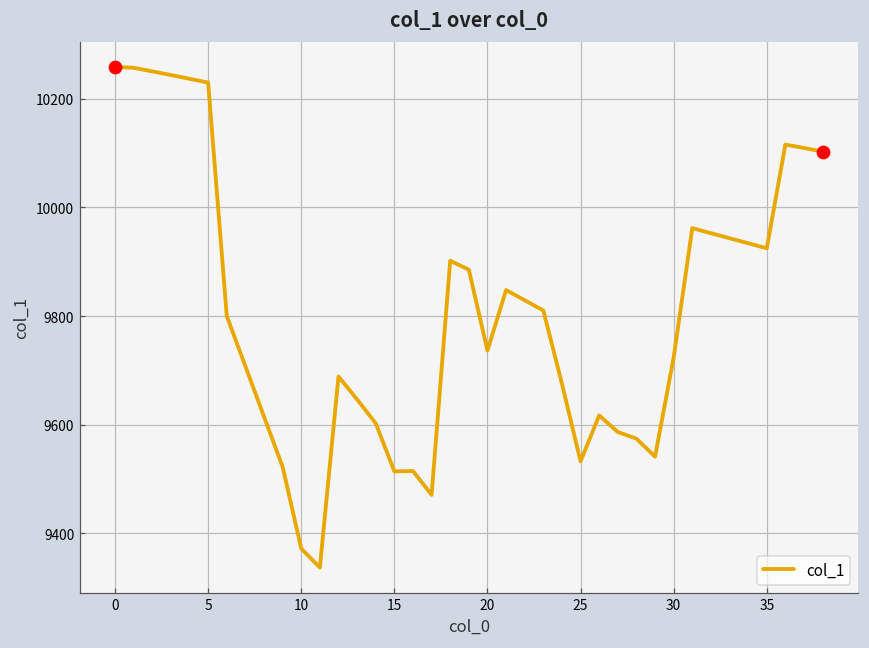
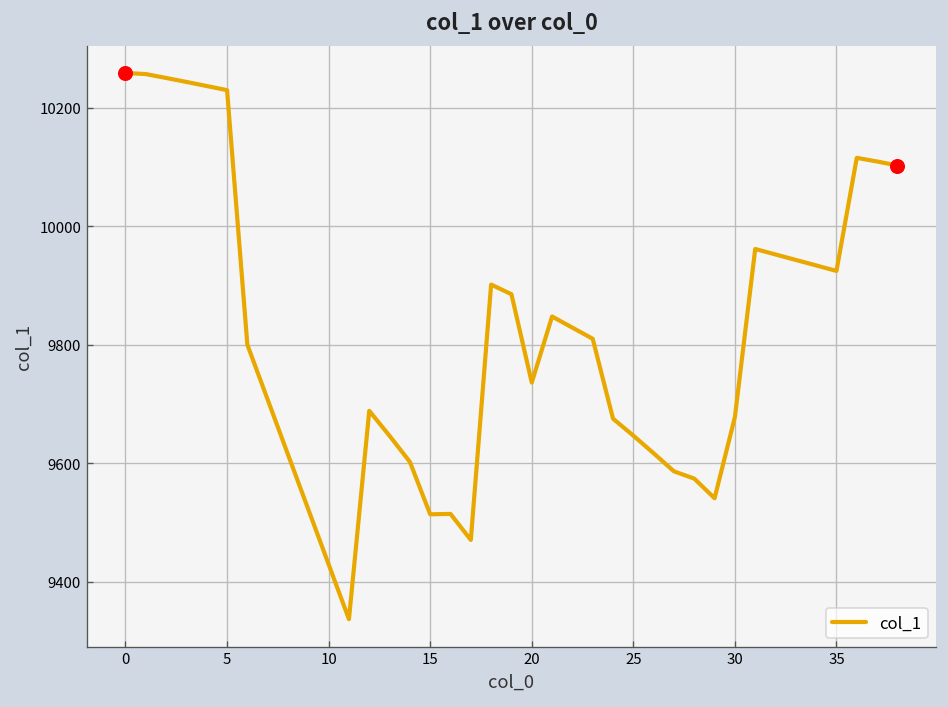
col_1, 10: 9370 -> 9430
col_1, 25: 9530 -> 9650
col_1, 30: 9720 -> 9680
